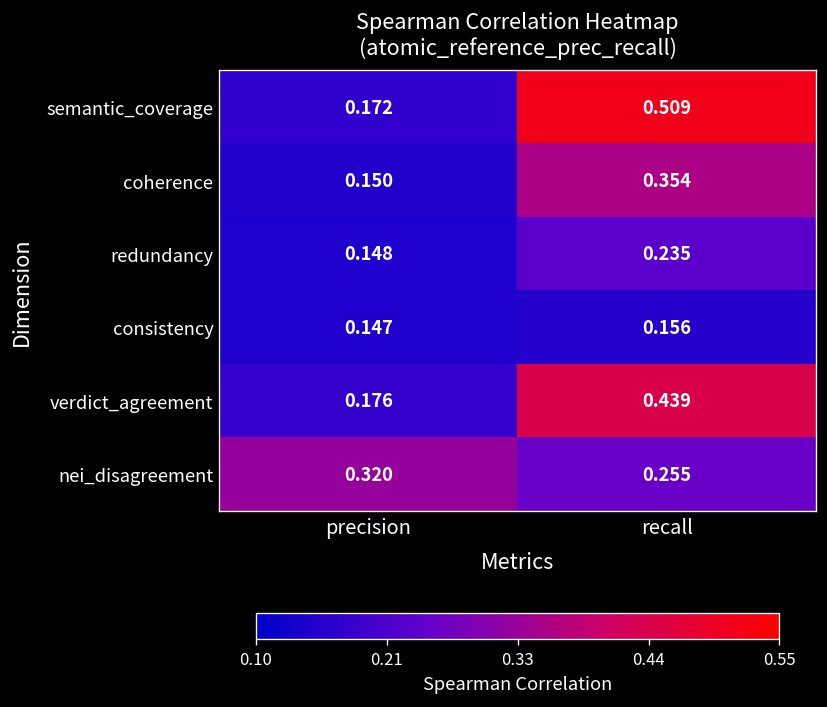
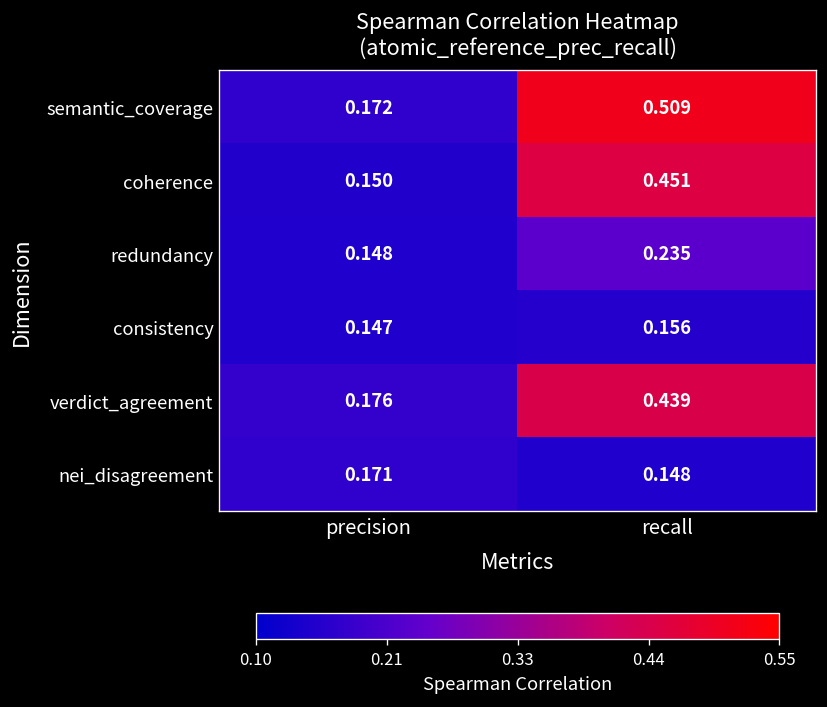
coherence, recall: 0.354 -> 0.451
nei_disagreement, precision: 0.320 -> 0.171
nei_disagreement, recall: 0.255 -> 0.148
